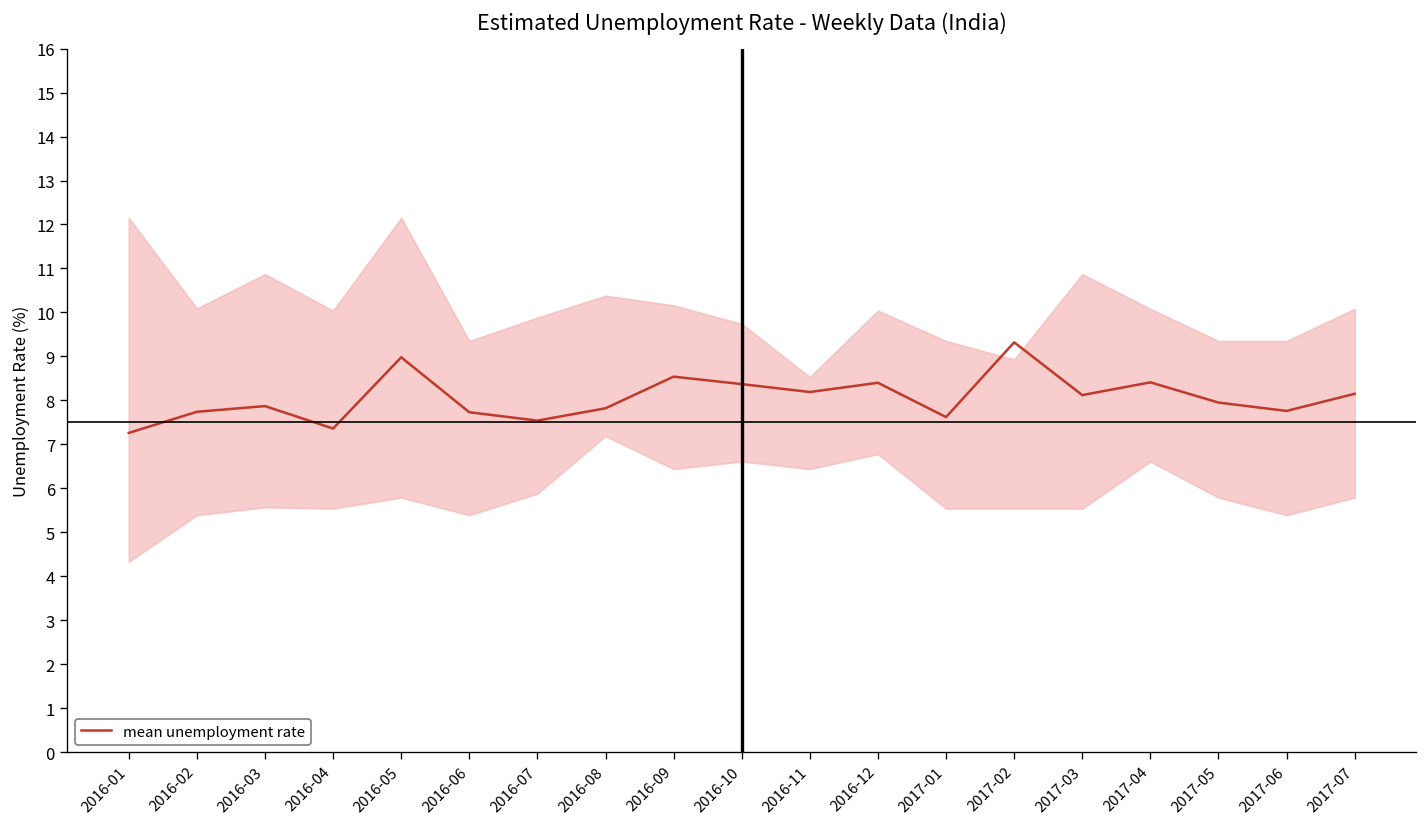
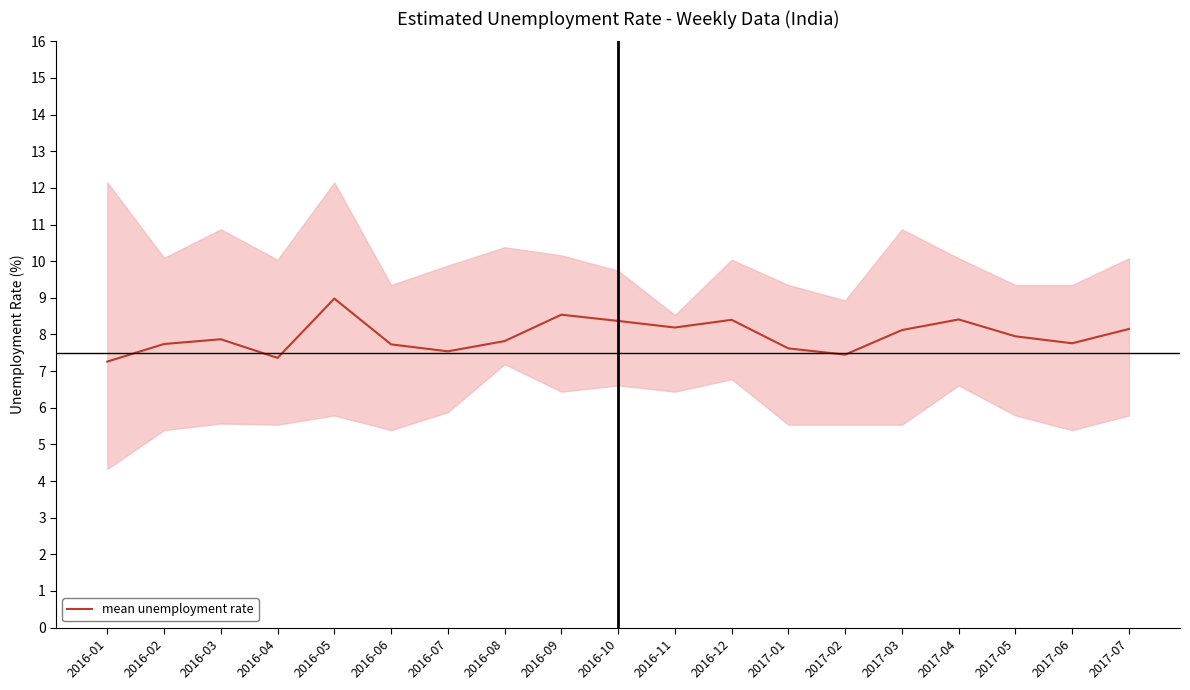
mean unemployment rate, 2017-02: 9.3 -> 7.5
